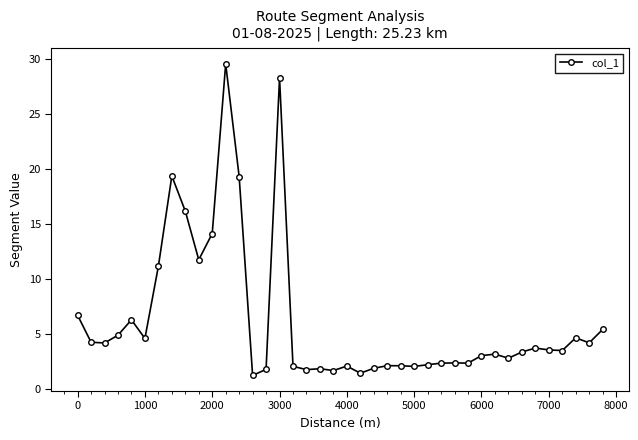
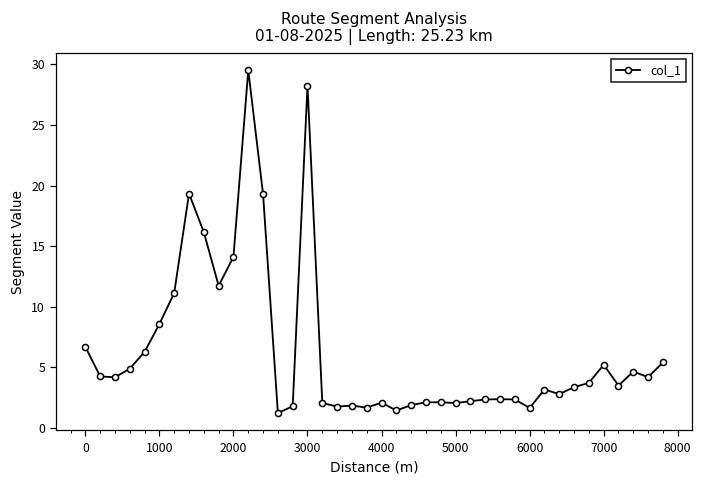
1000: 4.6 -> 8.6
6000: 3.0 -> 1.6
7000: 3.5 -> 5.2
